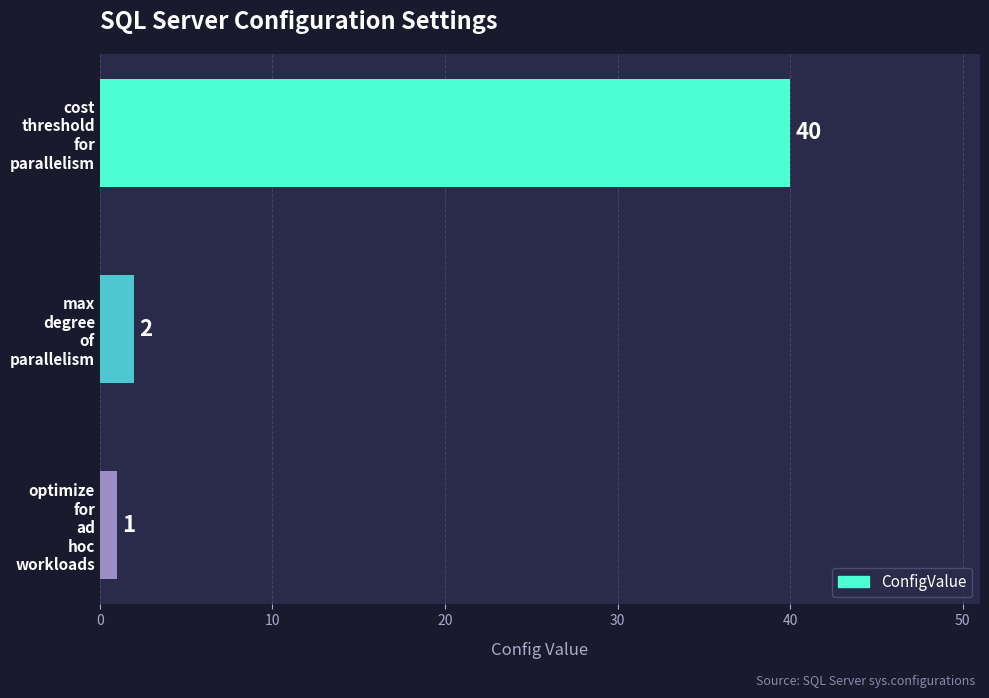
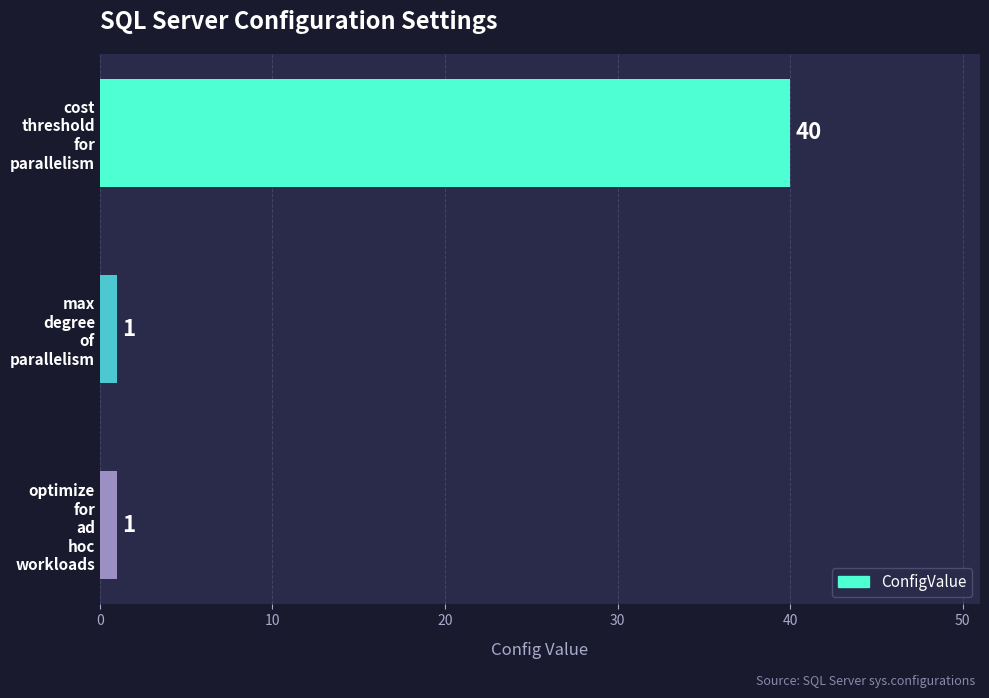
max degree of parallelism: 2 -> 1
